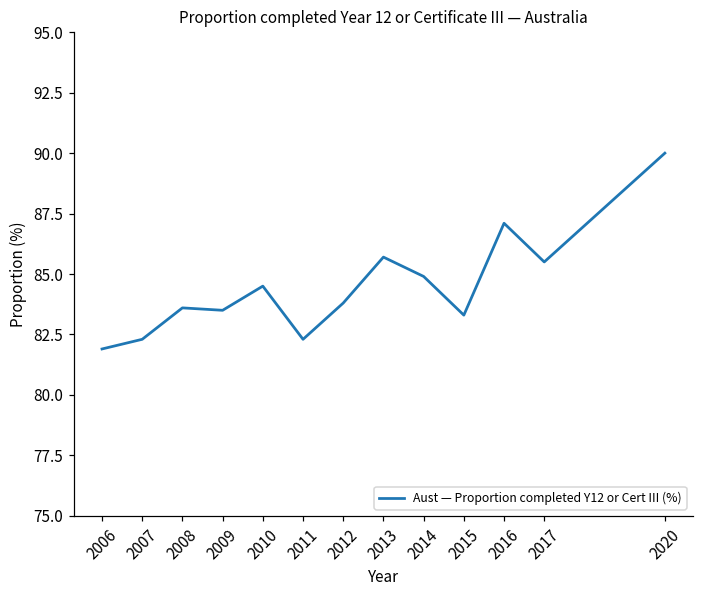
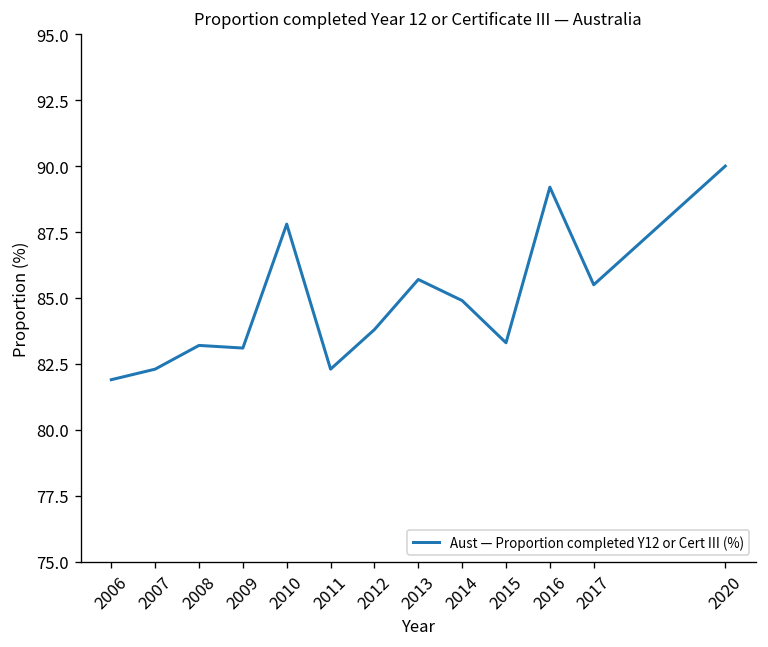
2008: 83.6 -> 83.2
2009: 83.5 -> 83.1
2010: 84.5 -> 87.8
2016: 87.1 -> 89.2
